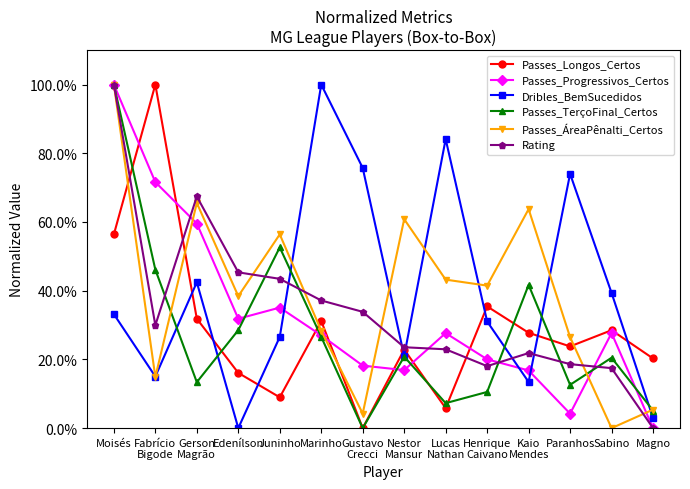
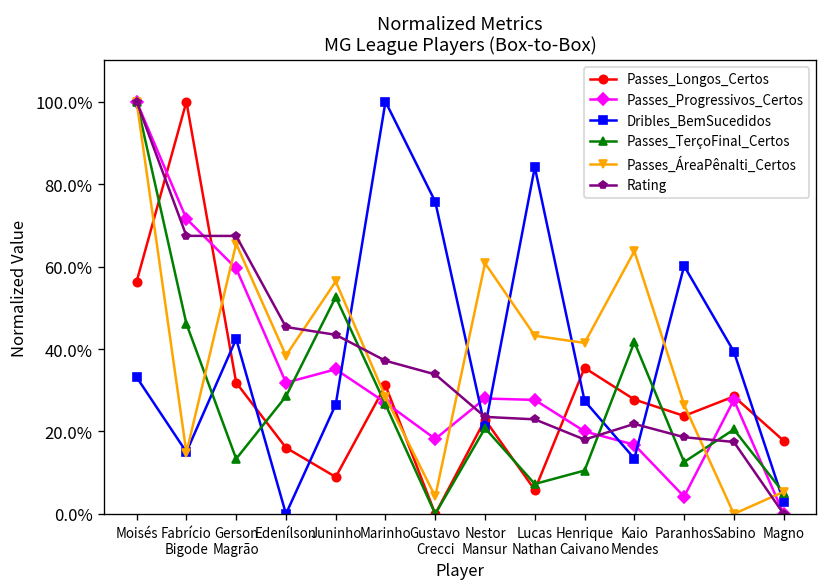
Rating, Fabrício Bigode: 30% -> 67%
Passes_Progressivos_Certos, Nestor Mansur: 17% -> 28%
Dribles_BemSucedidos, Henrique Caivano: 31% -> 27%
Dribles_BemSucedidos, Paranhos: 74% -> 60%
Passes_Longos_Certos, Magno: 20% -> 18%
